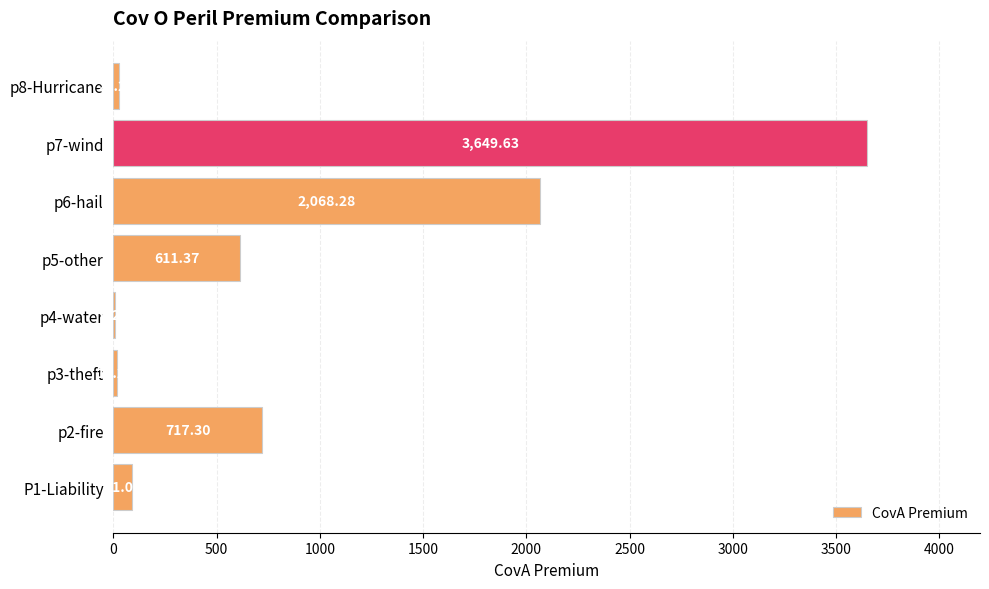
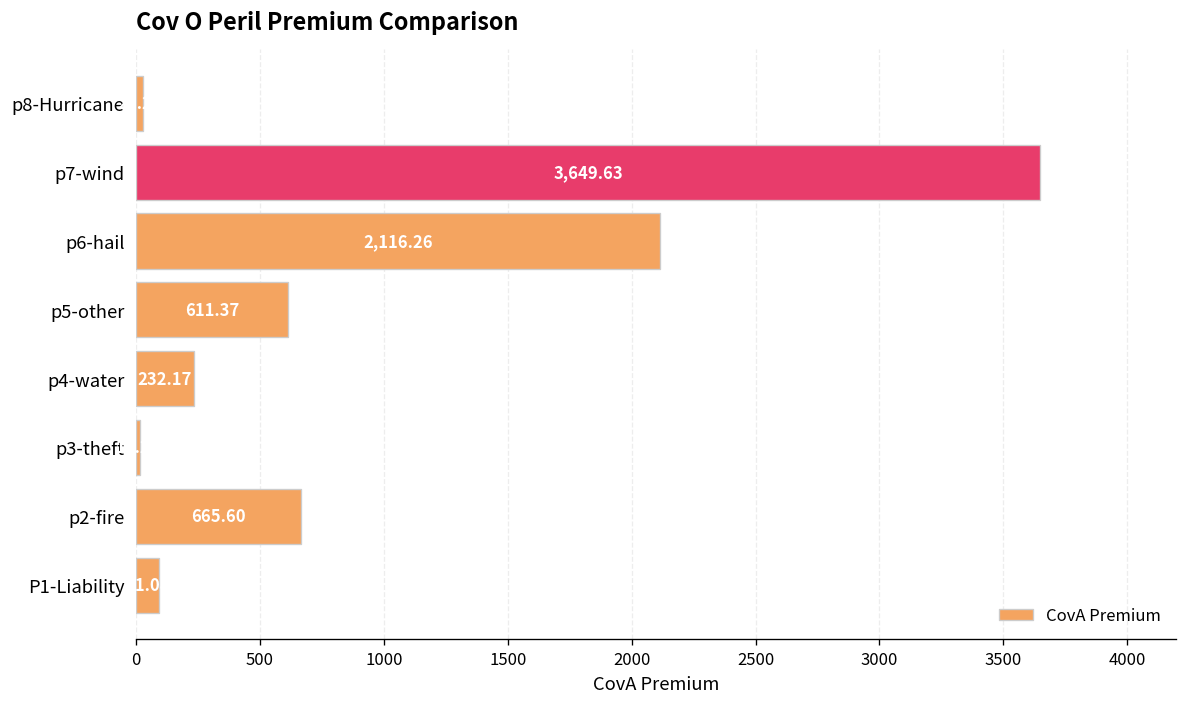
p6-hail: 2,068.28 -> 2,116.26
p4-water: 10 -> 230
p2-fire: 717.30 -> 665.60
